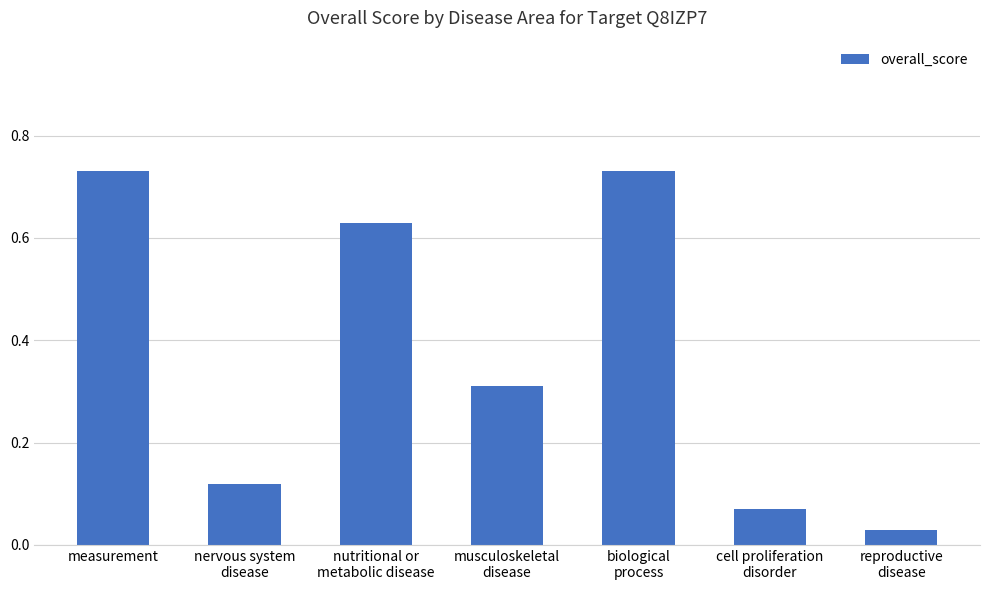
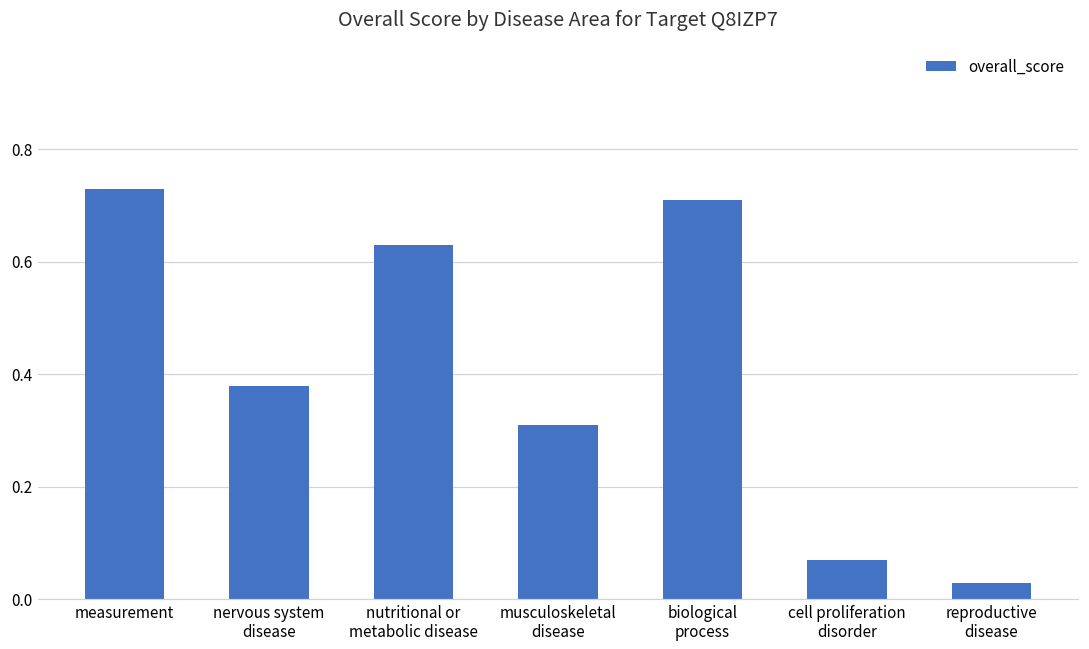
nervous system disease: 0.12 -> 0.38
biological process: 0.73 -> 0.71
